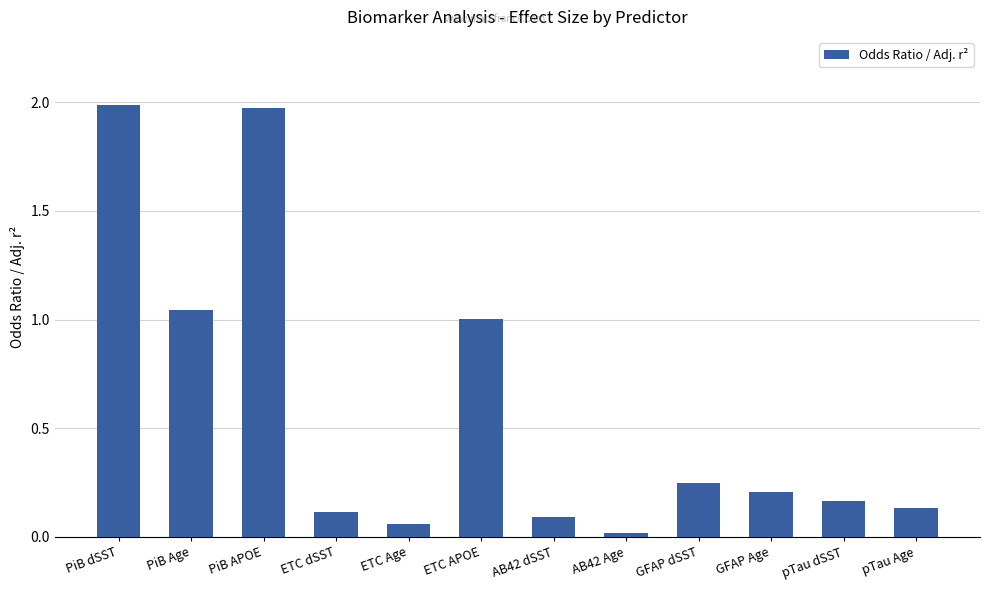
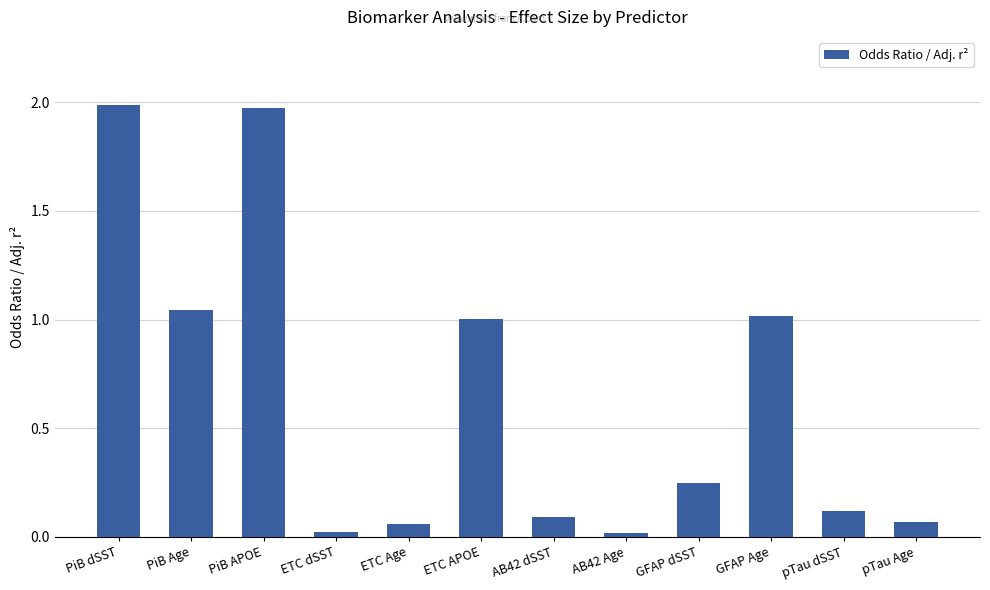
ETC dSST: 0.11 -> 0.02
GFAP Age: 0.21 -> 1.02
pTau dSST: 0.17 -> 0.12
pTau Age: 0.13 -> 0.07
